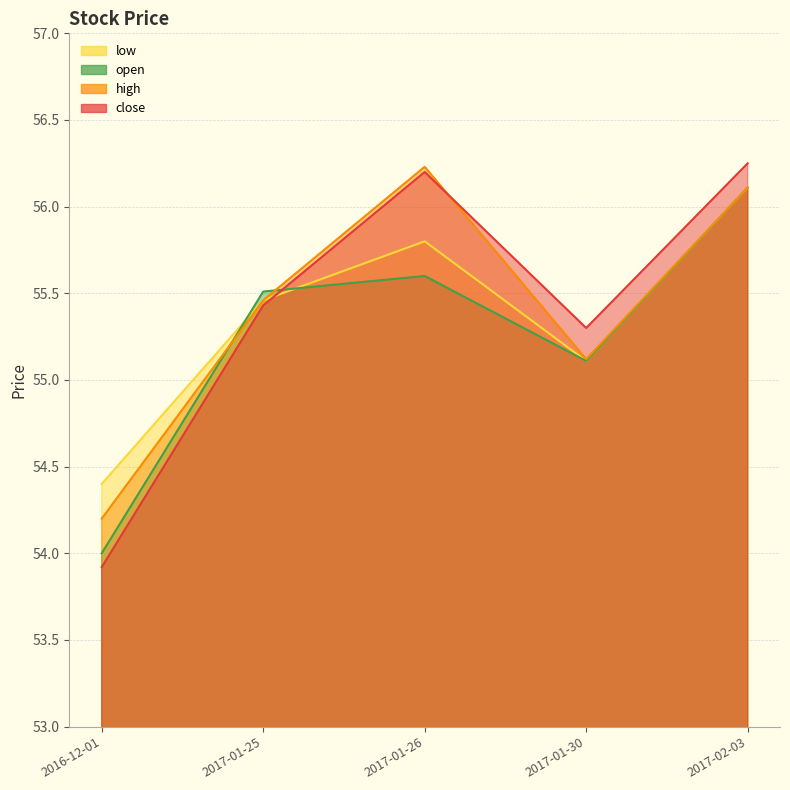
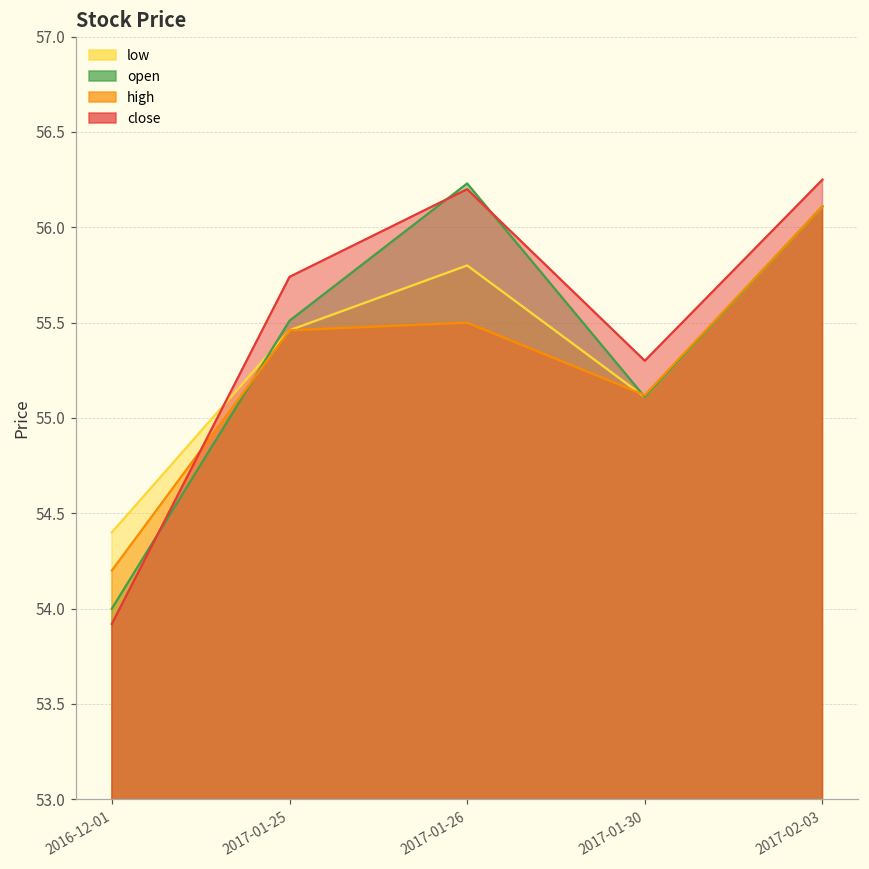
close, 2017-01-25: 55.43 -> 55.74
open, 2017-01-26: 55.60 -> 56.23
high, 2017-01-26: 56.23 -> 55.50
